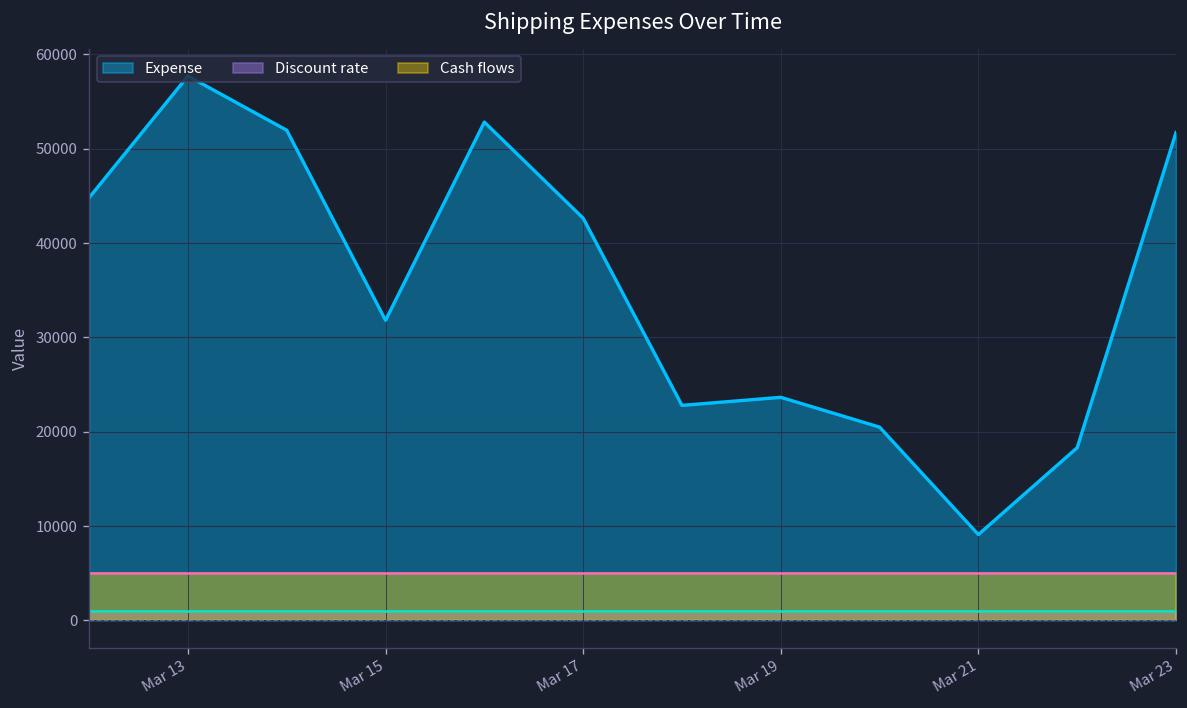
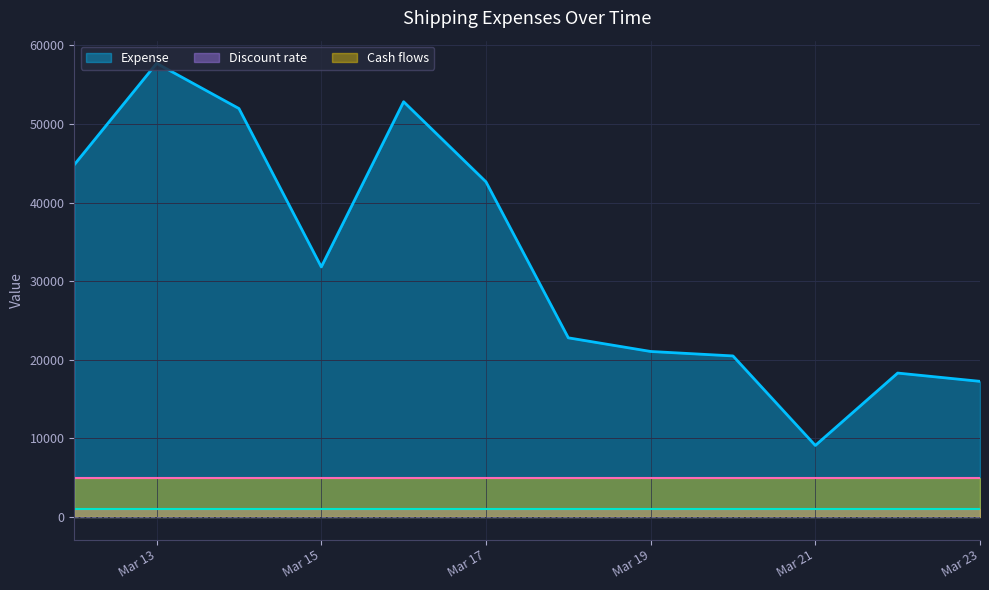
Expense, Mar 19: 24000 -> 21000
Expense, Mar 23: 52000 -> 17000
